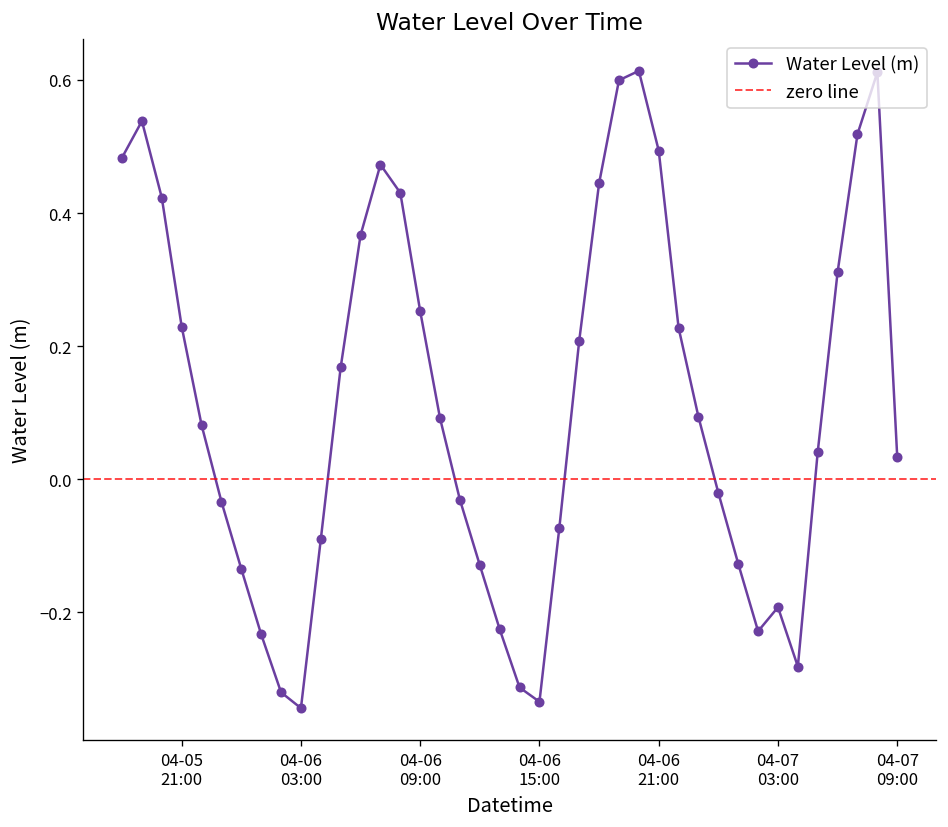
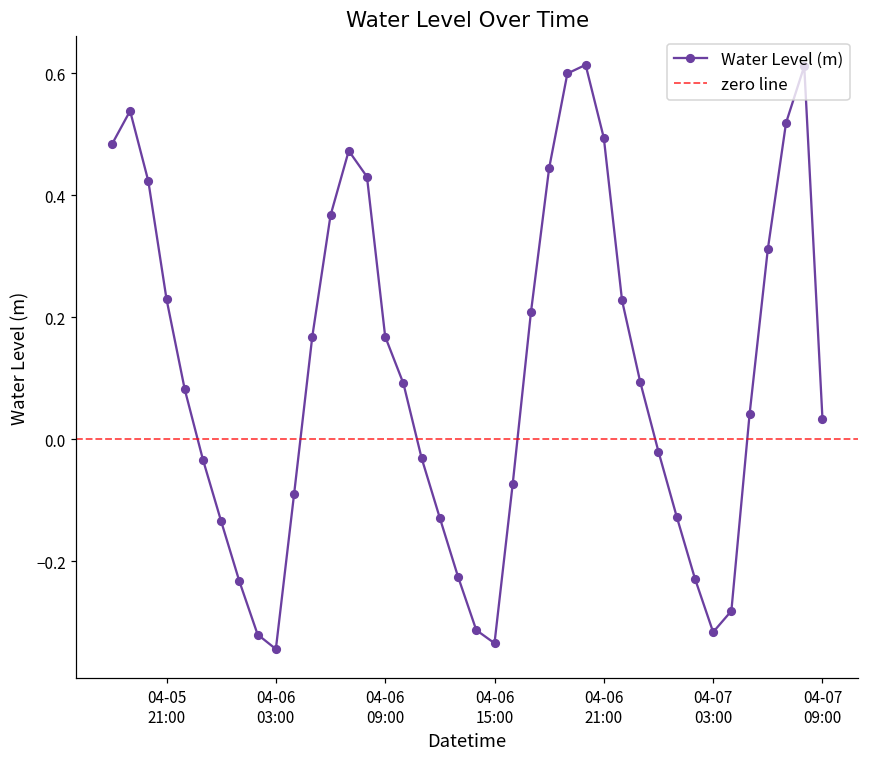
04-06 09:00: 0.25 -> 0.17
04-07 03:00: -0.19 -> -0.32
